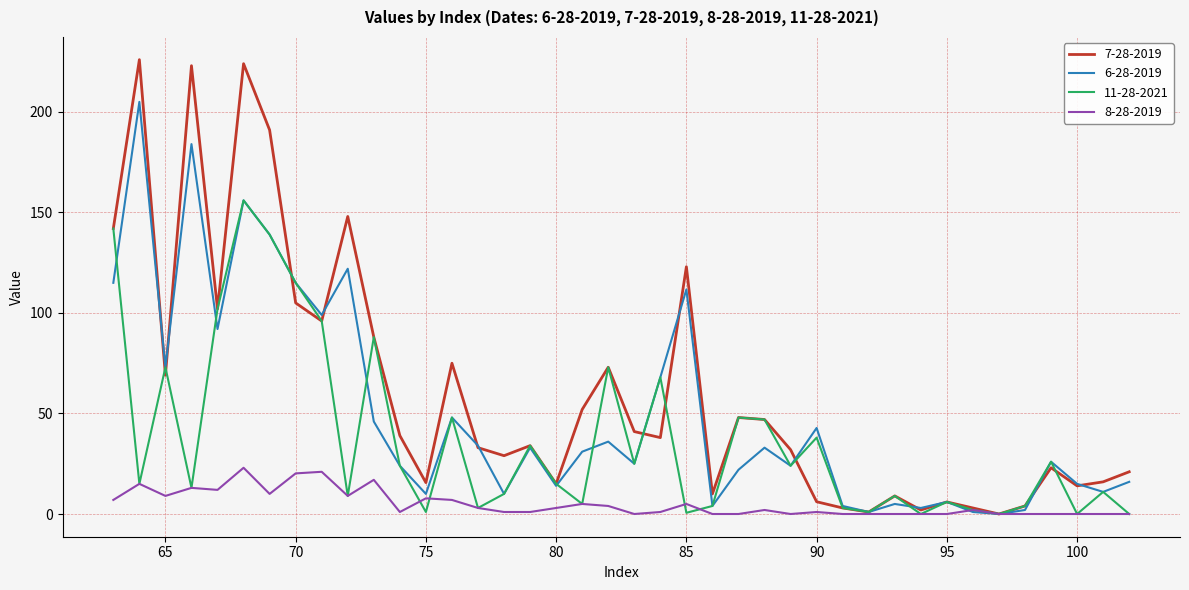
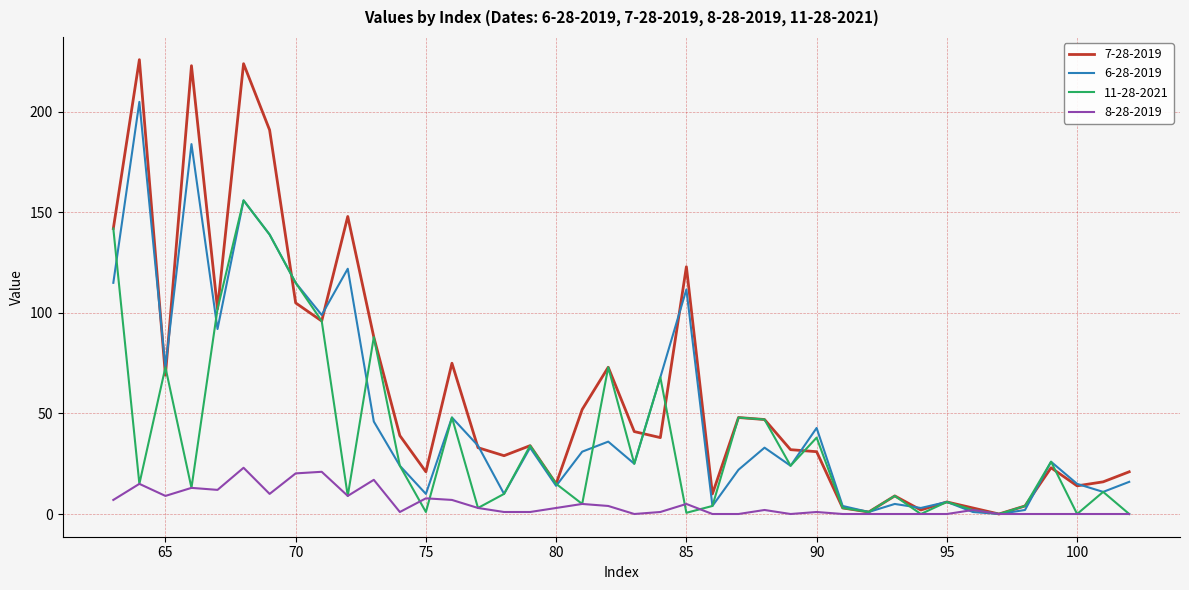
7-28-2019, 75: 16 -> 21
7-28-2019, 90: 6 -> 31
